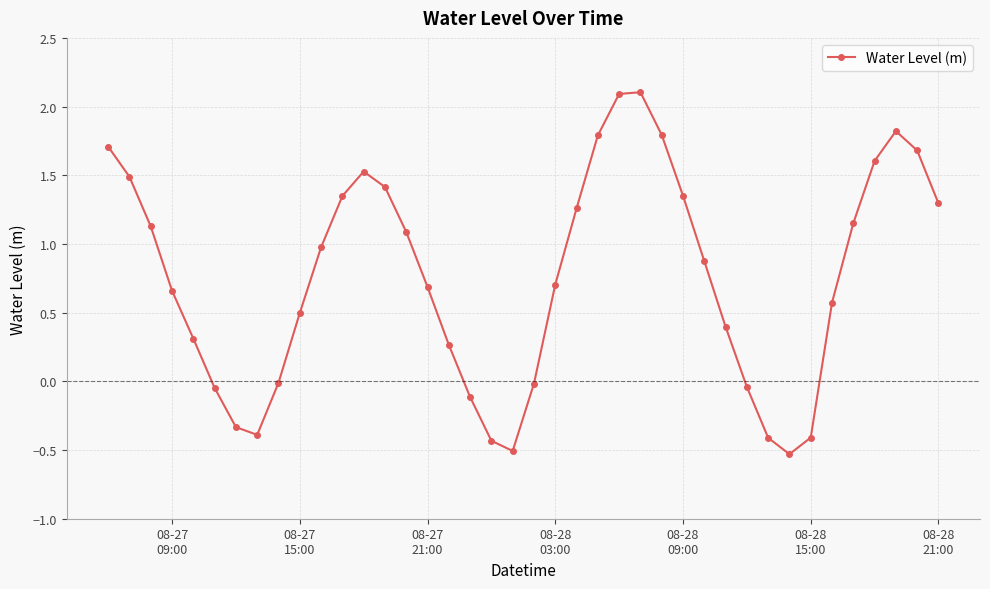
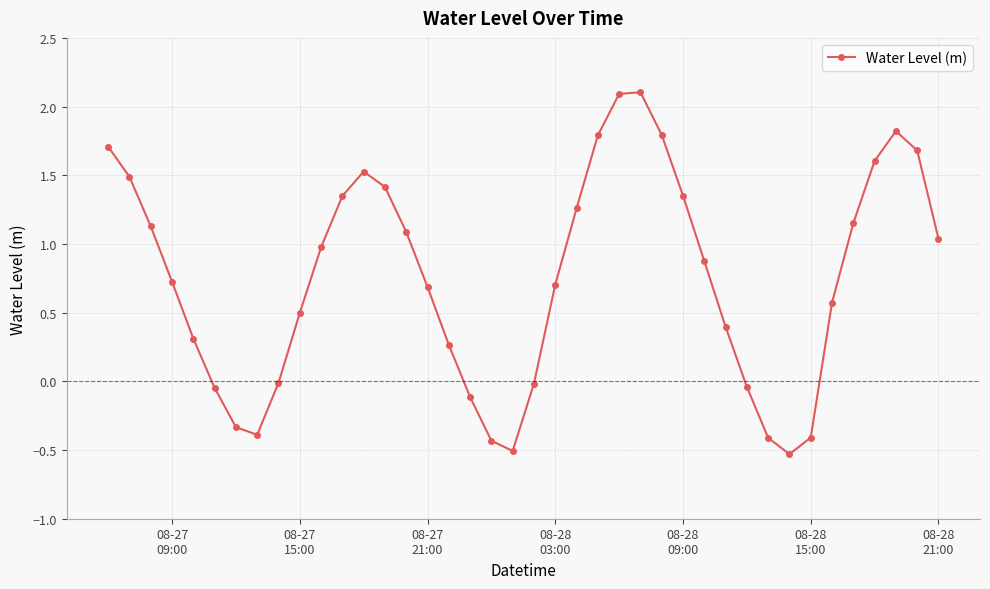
08-27 09:00: 0.66 -> 0.73
08-28 21:00: 1.30 -> 1.04
